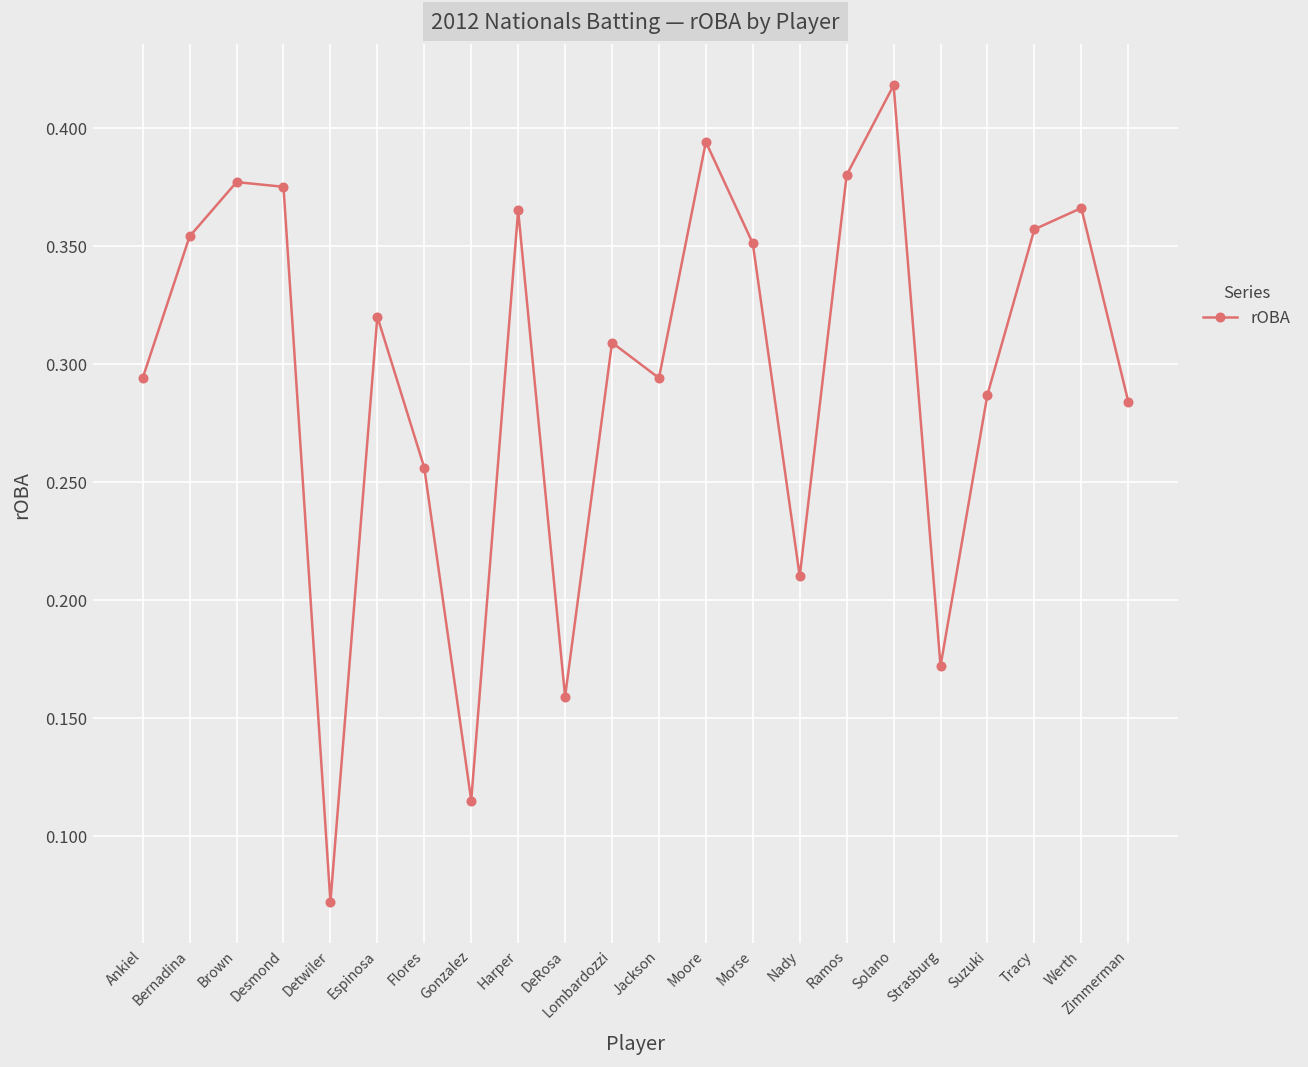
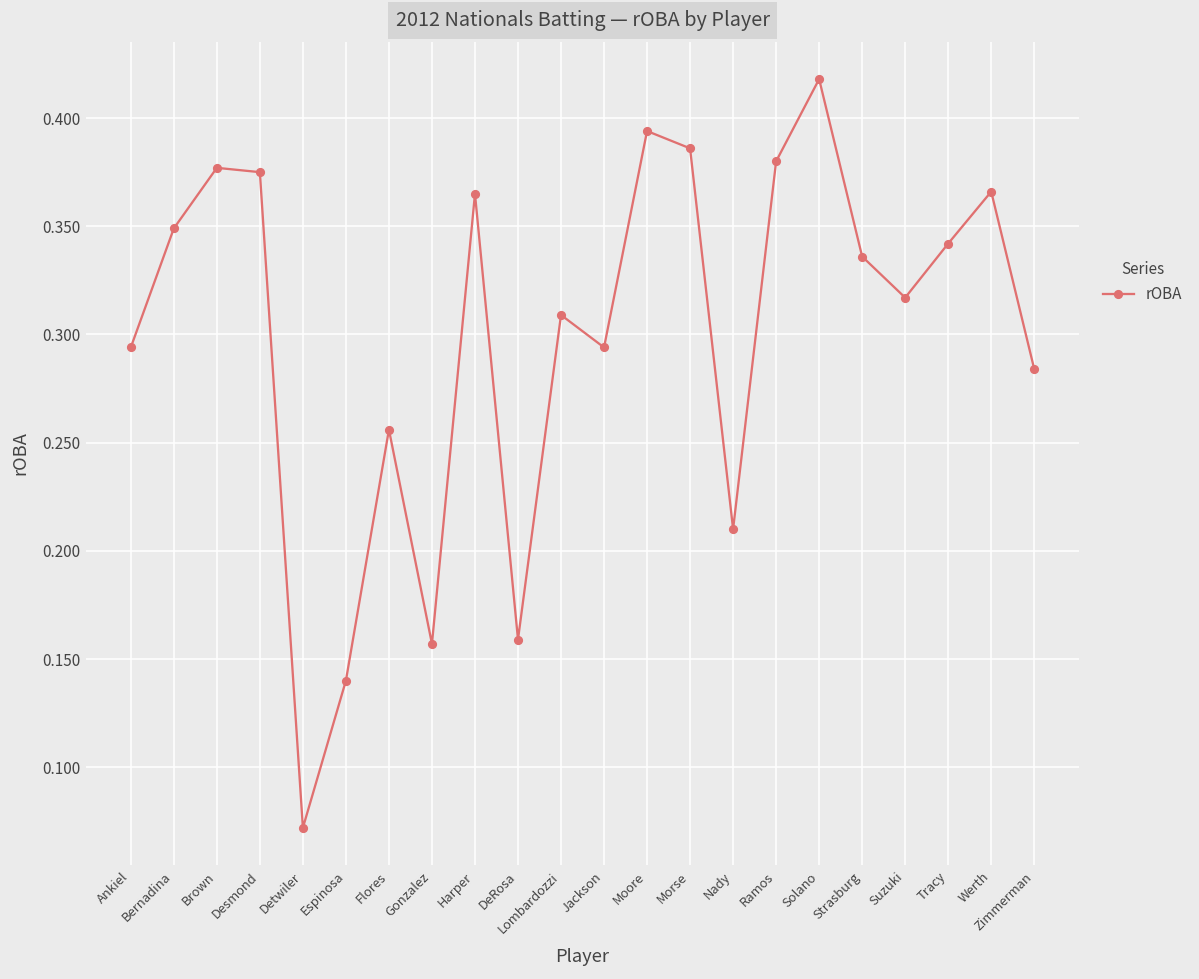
Bernadina: 0.354 -> 0.349
Espinosa: 0.32 -> 0.14
Gonzalez: 0.115 -> 0.157
Morse: 0.351 -> 0.386
Strasburg: 0.172 -> 0.336
Suzuki: 0.287 -> 0.317
Tracy: 0.357 -> 0.342
